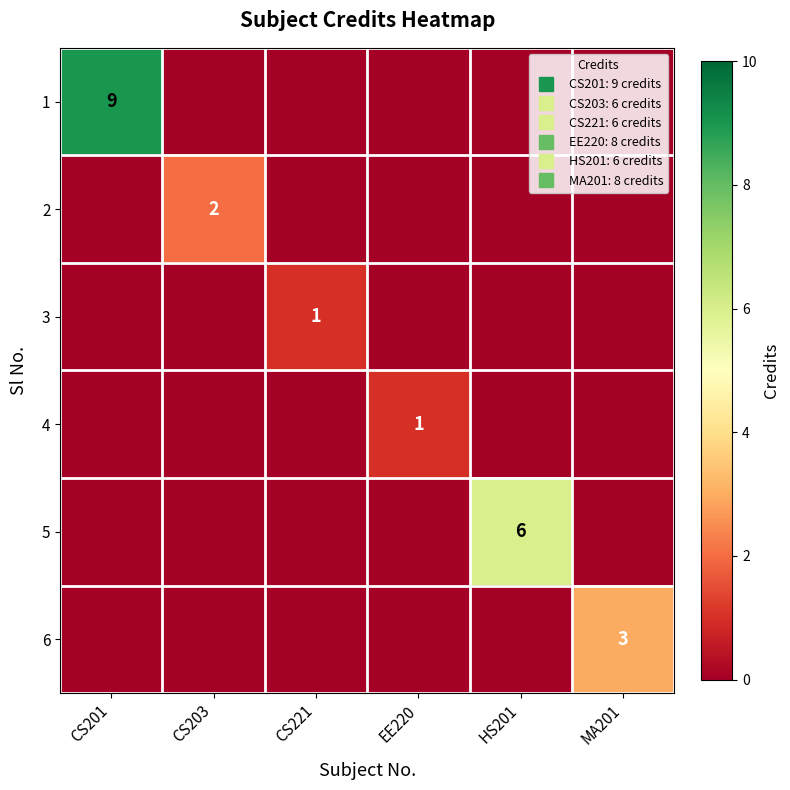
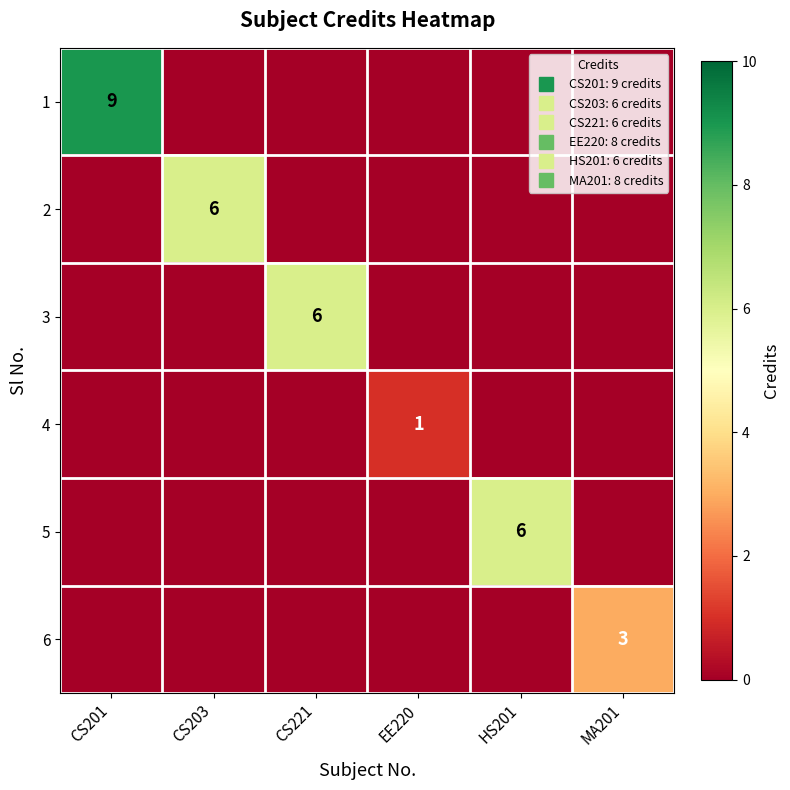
2, CS203: 2 -> 6
3, CS221: 1 -> 6
